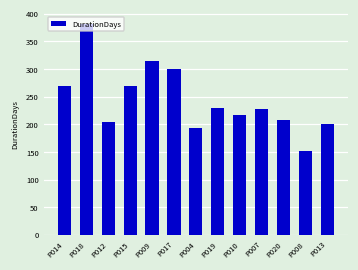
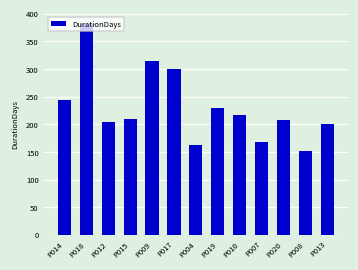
P014: 270 -> 240
P015: 270 -> 210
P004: 190 -> 160
P007: 230 -> 170
